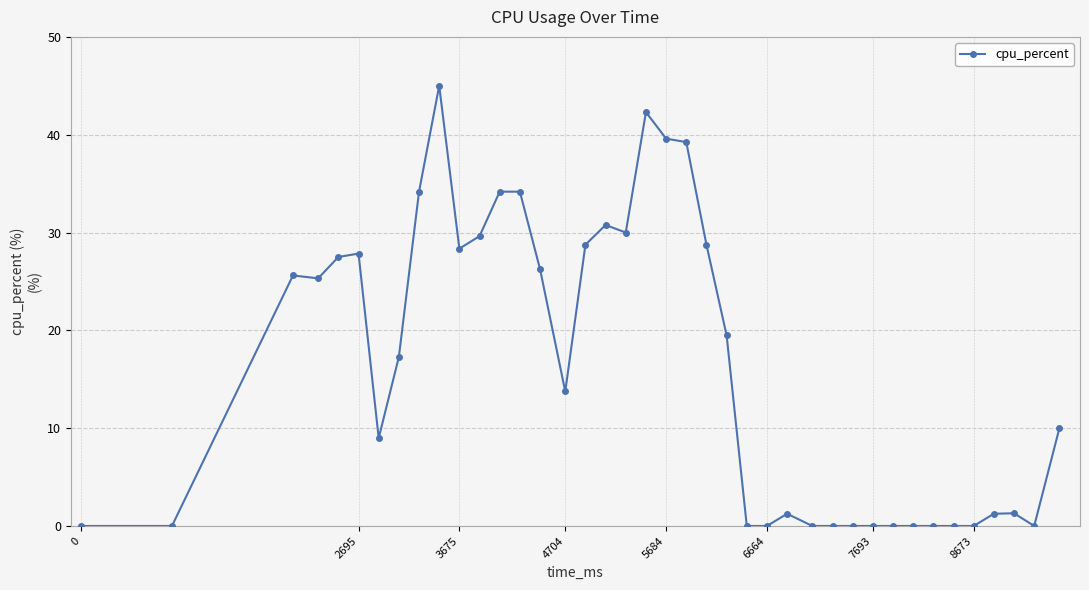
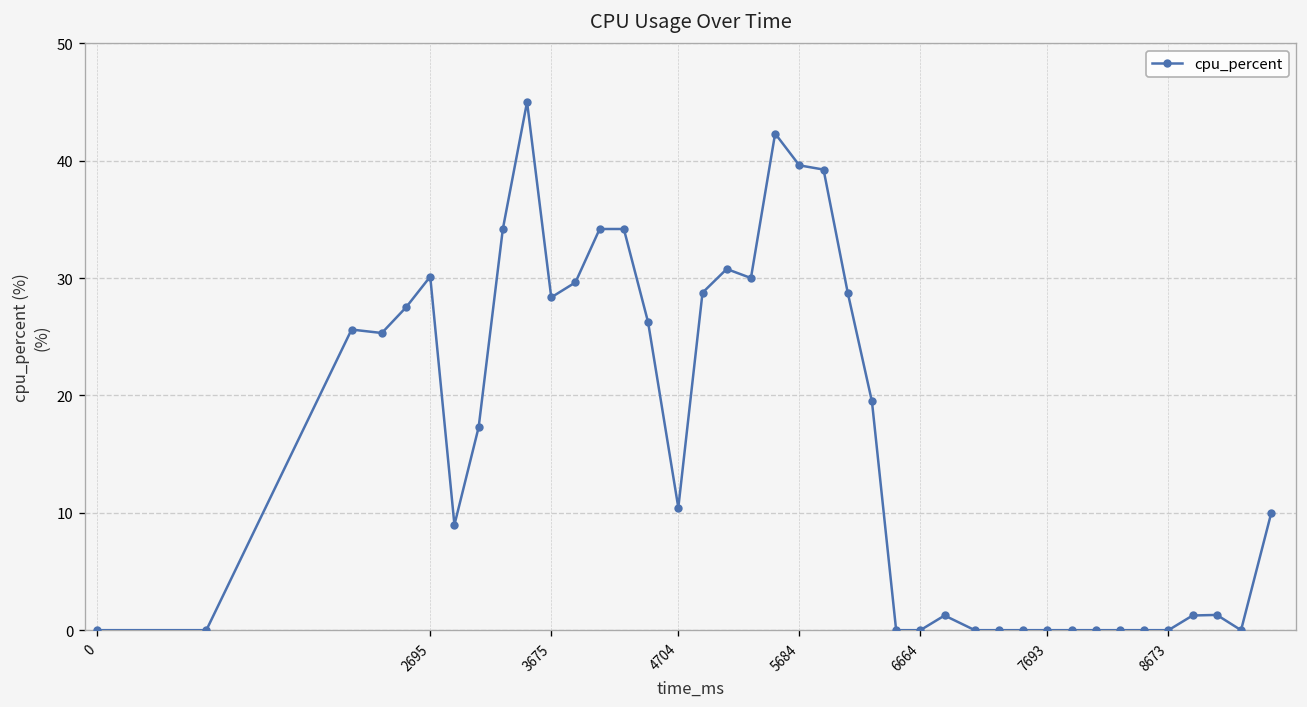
2695: 28 -> 30
4704: 14 -> 10
